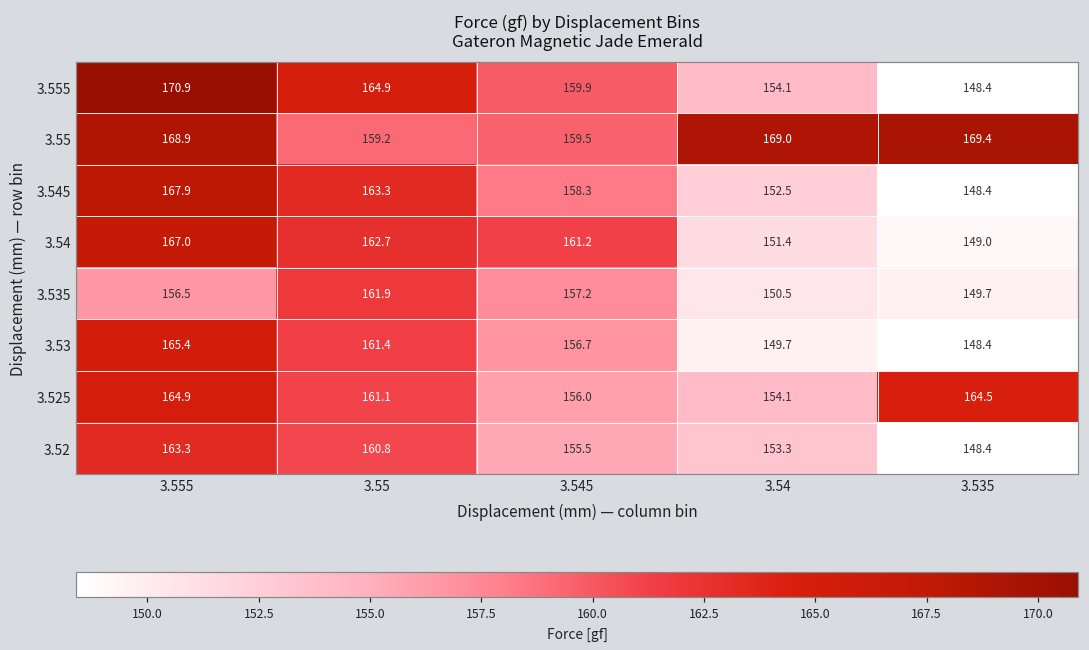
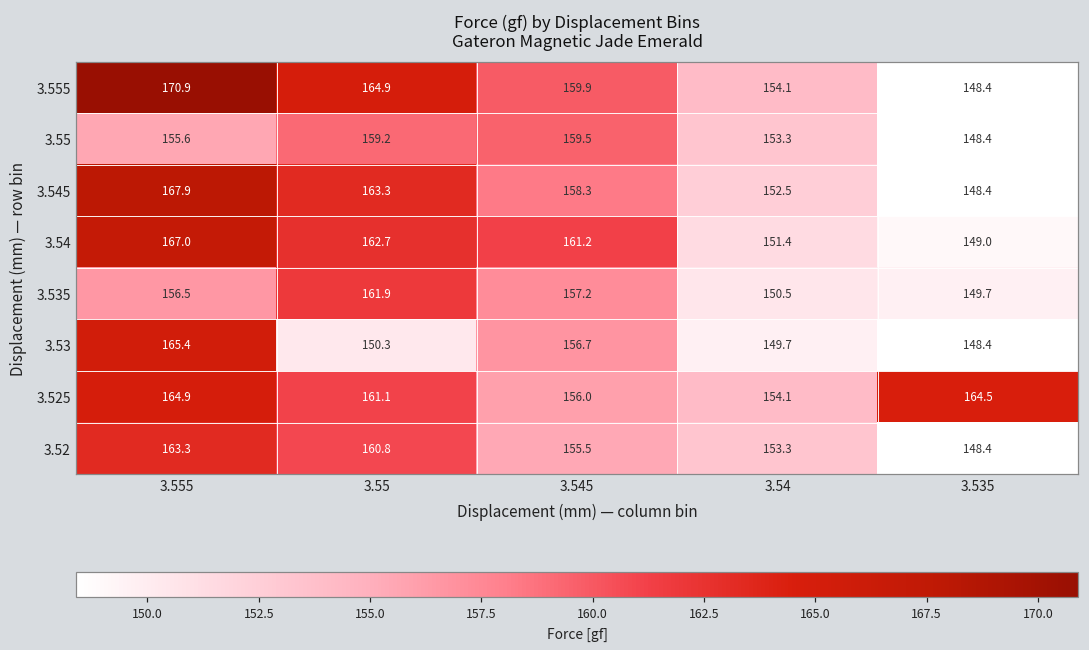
3.55, 3.555: 168.9 -> 155.6
3.55, 3.54: 169.0 -> 153.3
3.55, 3.535: 169.4 -> 148.4
3.53, 3.55: 161.4 -> 150.3
